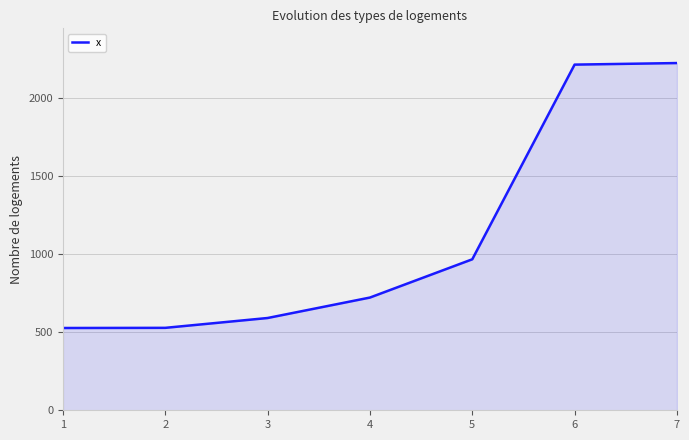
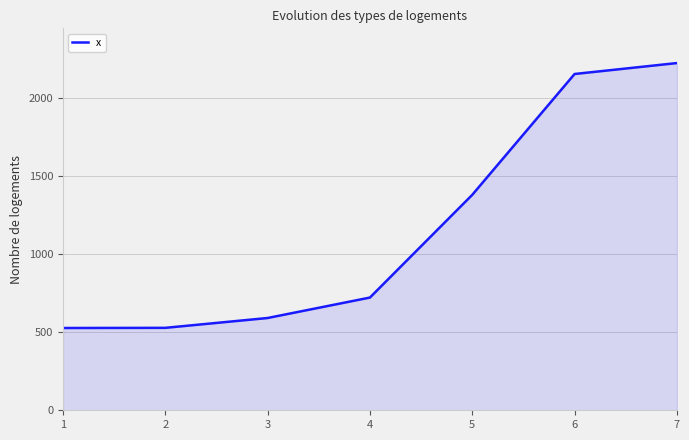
5: 970 -> 1380
6: 2210 -> 2150
